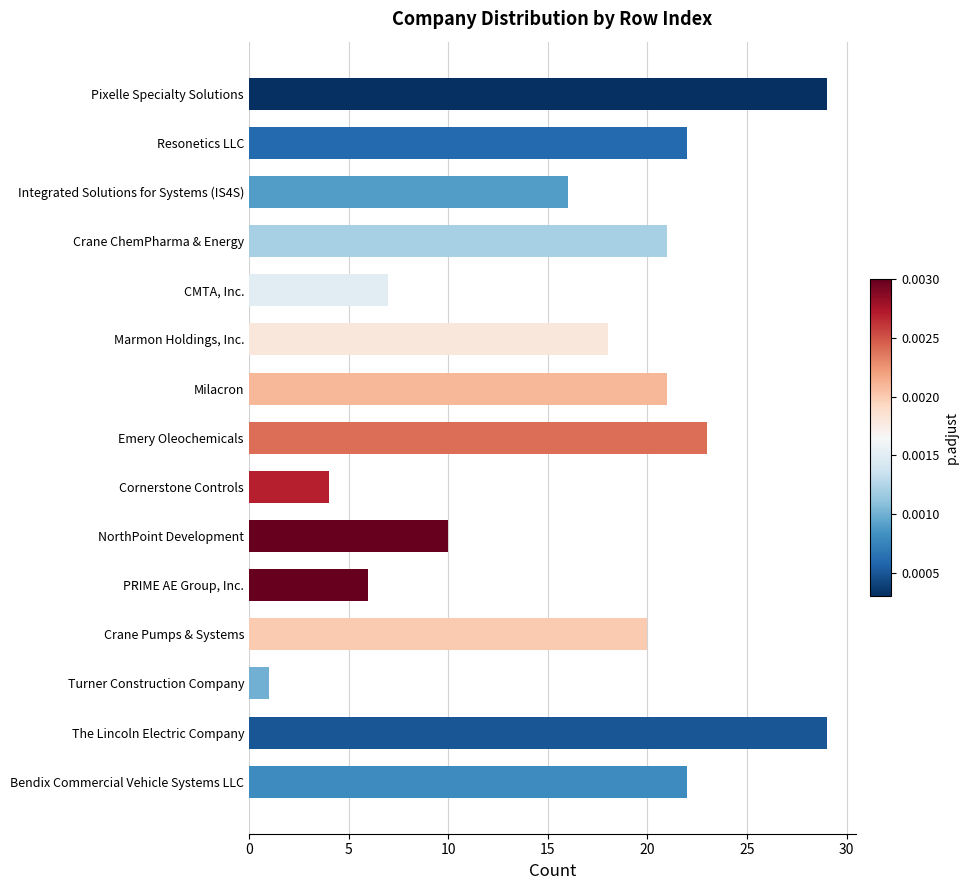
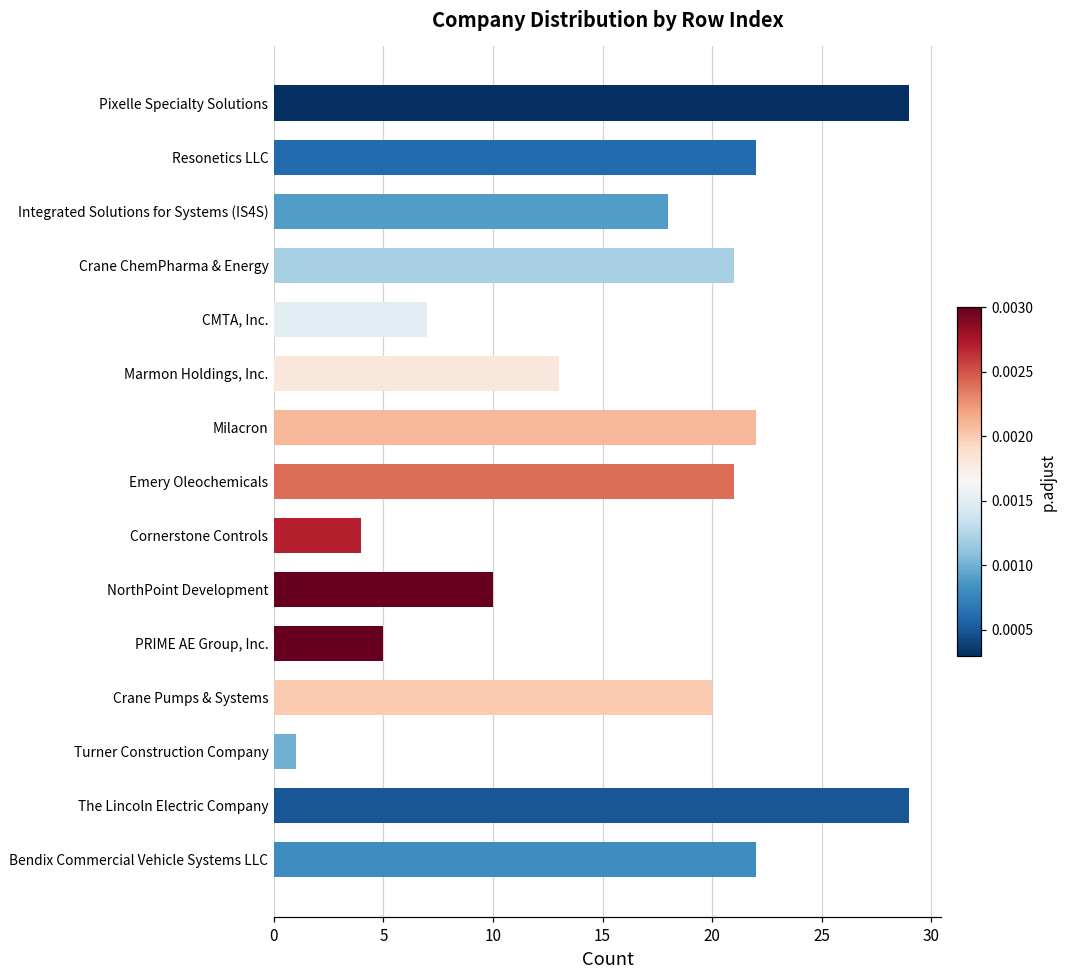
Integrated Solutions for Systems (IS4S): 16 -> 18
Marmon Holdings, Inc.: 18 -> 13
Milacron: 21 -> 22
Emery Oleochemicals: 23 -> 21
PRIME AE Group, Inc.: 6 -> 5
